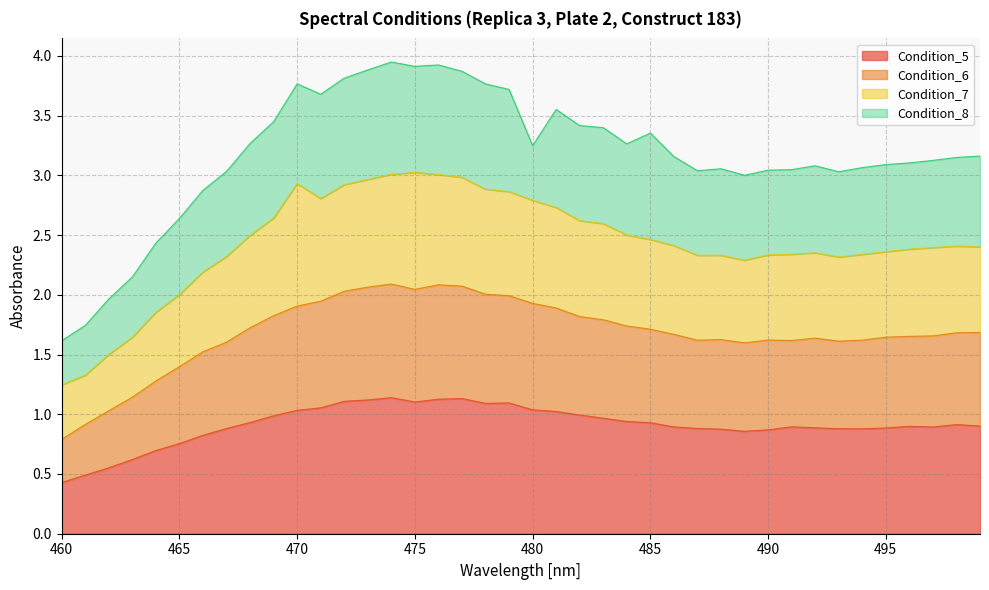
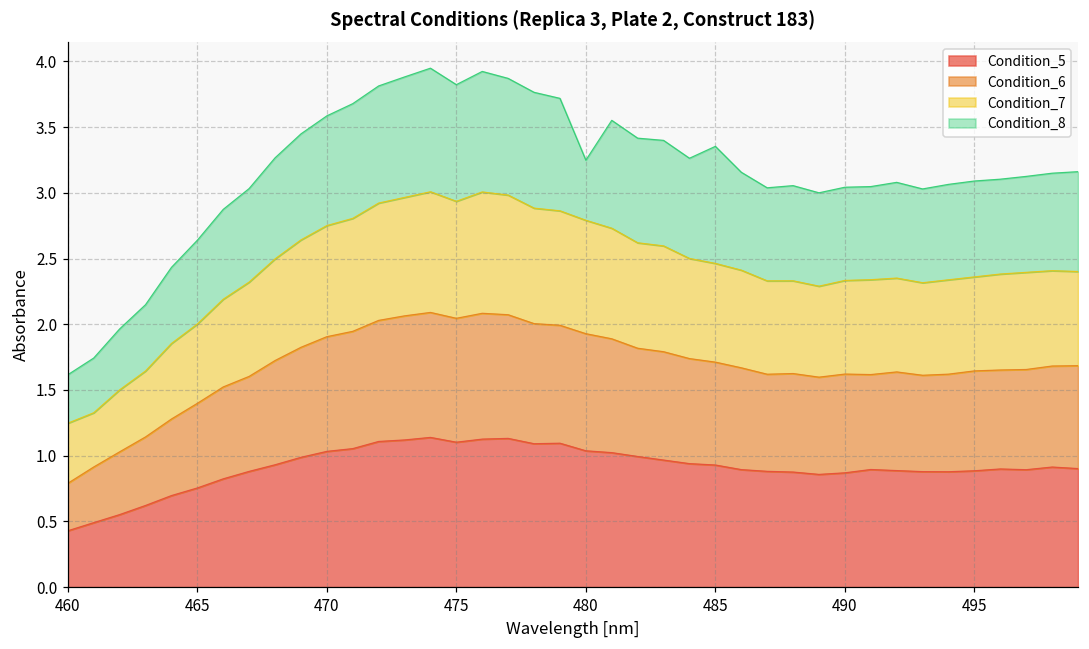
Condition_7, 470: 1.03 -> 0.85
Condition_7, 475: 0.98 -> 0.89
